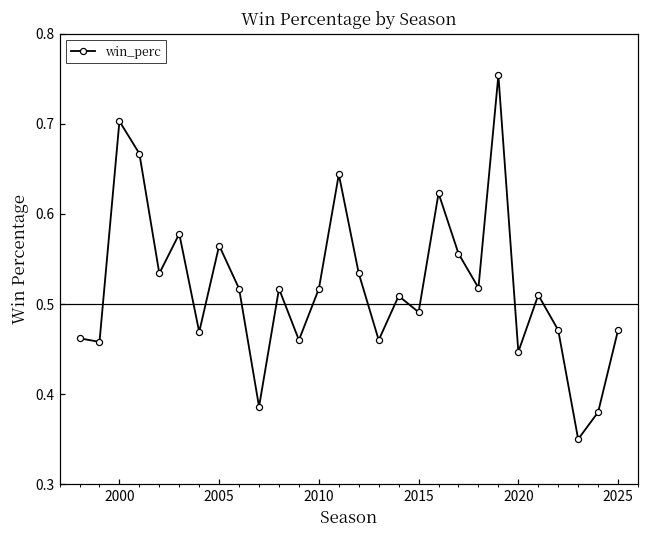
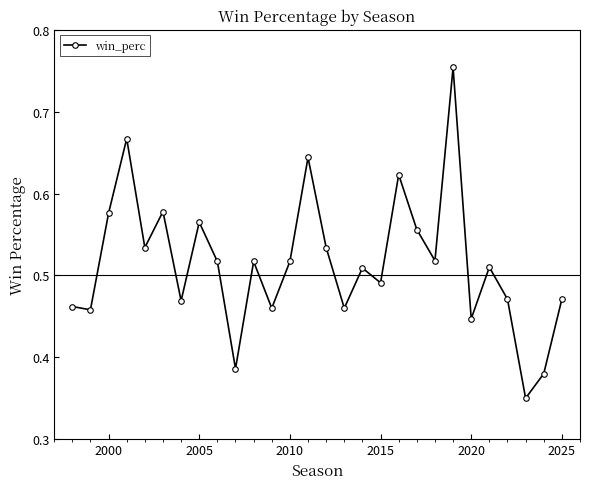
2000: 0.70 -> 0.58
